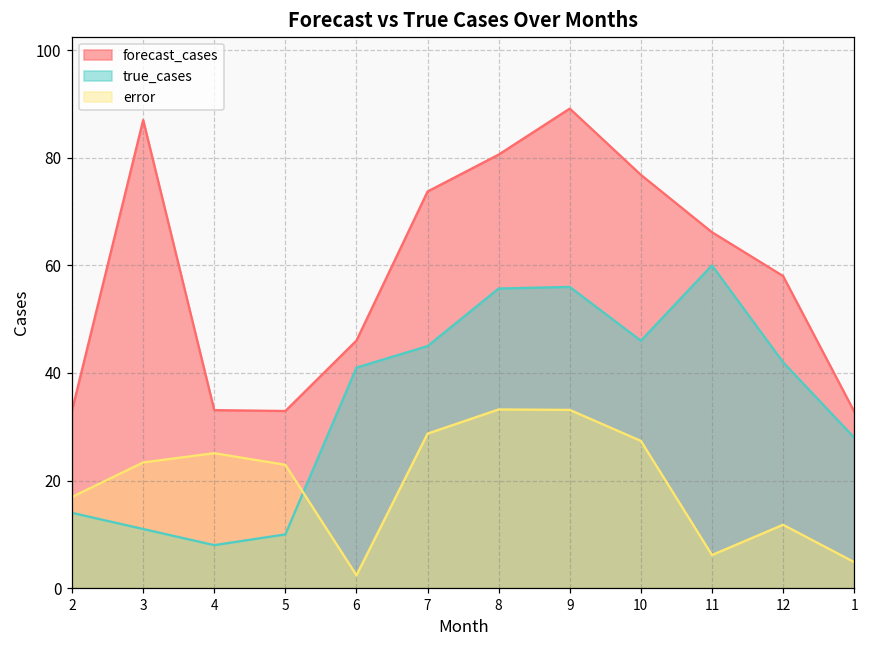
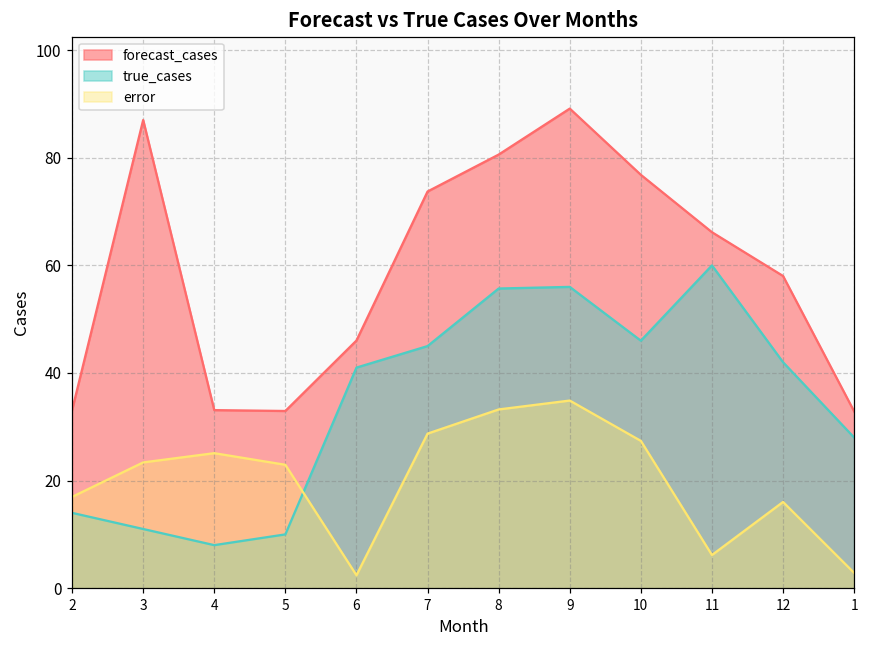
error, 9: 33 -> 35
error, 12: 12 -> 16
error, 1: 5 -> 3
